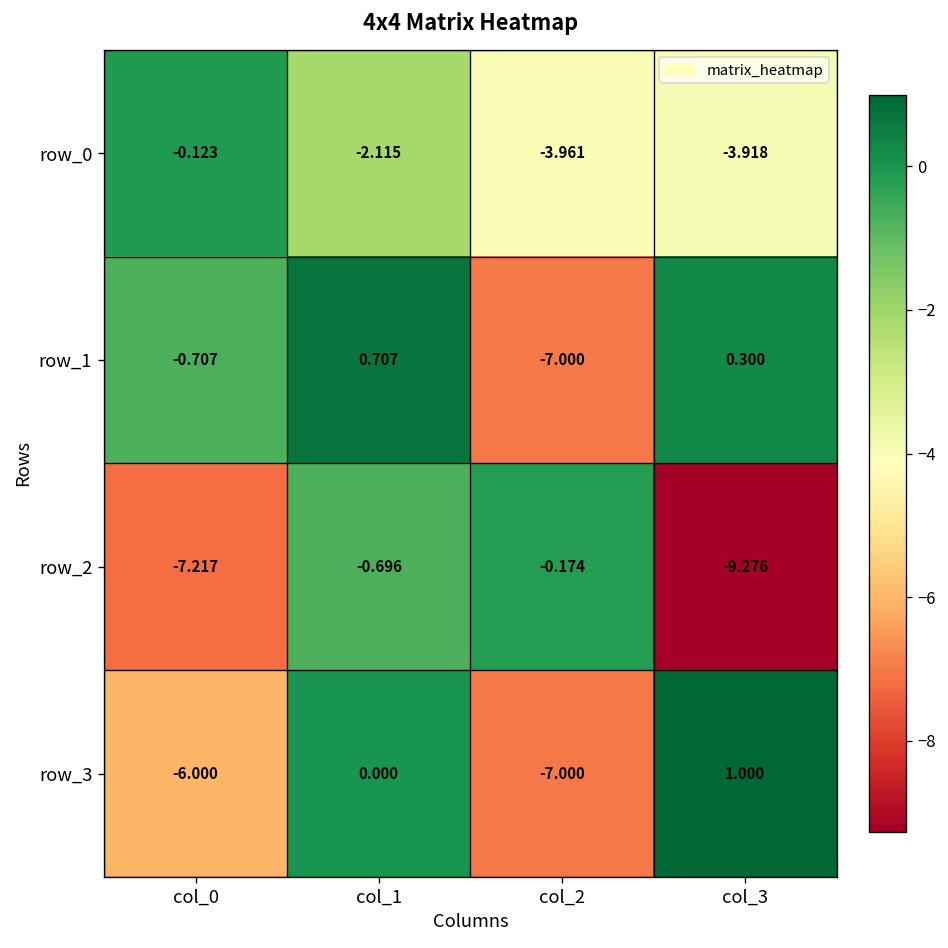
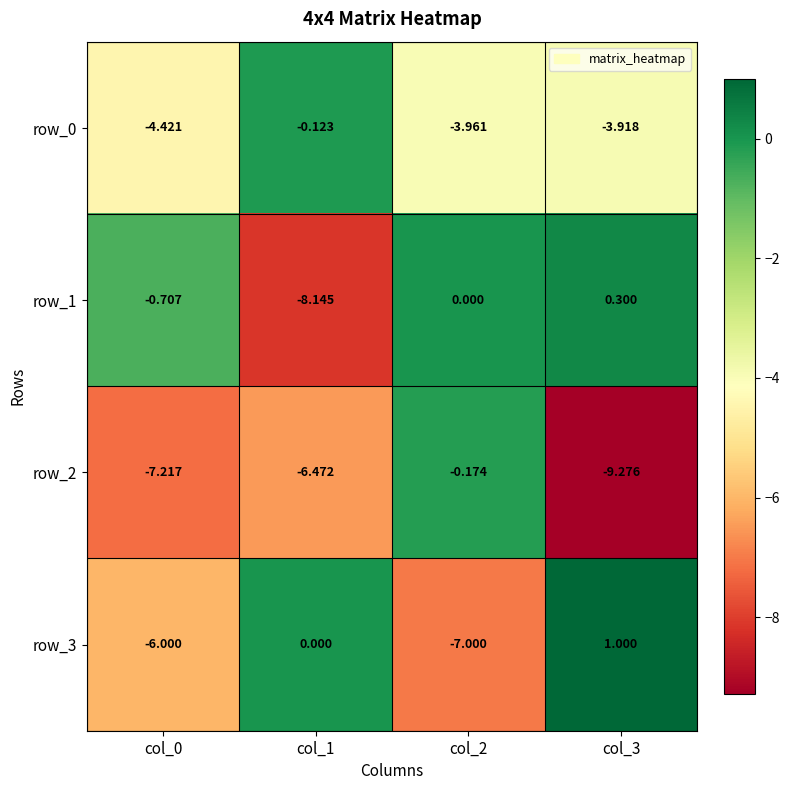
row_0, col_0: -0.123 -> -4.421
row_0, col_1: -2.115 -> -0.123
row_1, col_1: 0.707 -> -8.145
row_1, col_2: -7.000 -> 0.000
row_2, col_1: -0.696 -> -6.472
